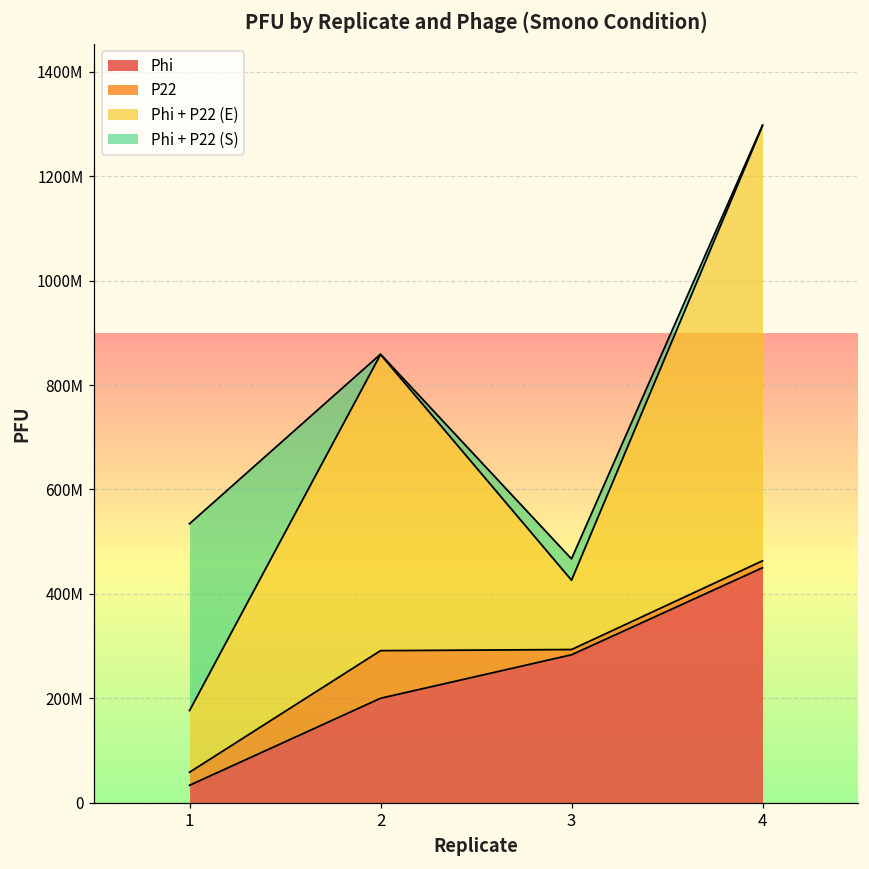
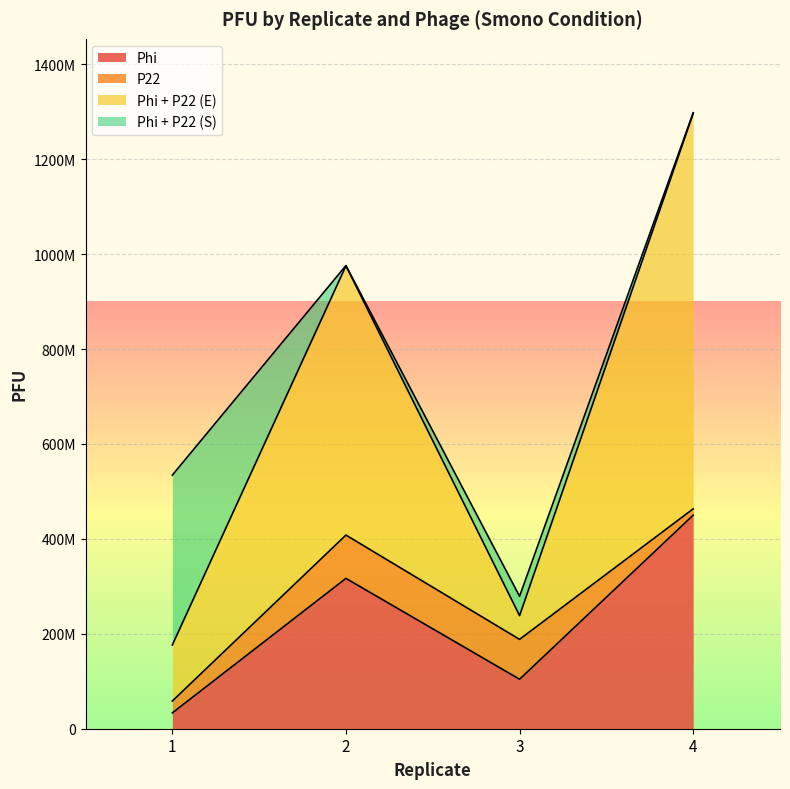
Phi, 2: 200000000 -> 320000000
Phi, 3: 280000000 -> 100000000
P22, 3: 10000000 -> 80000000
Phi + P22 (E), 3: 130000000 -> 50000000
